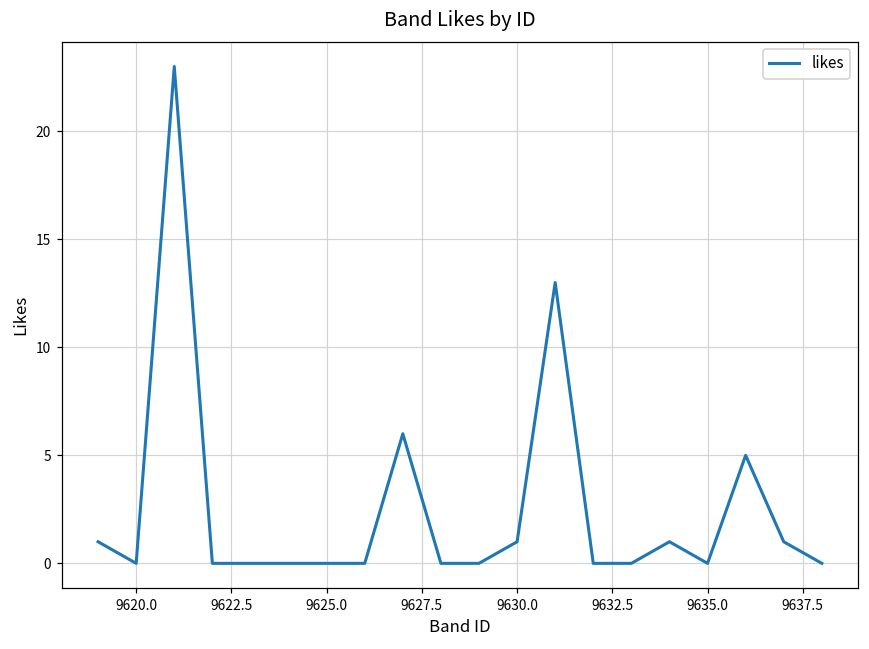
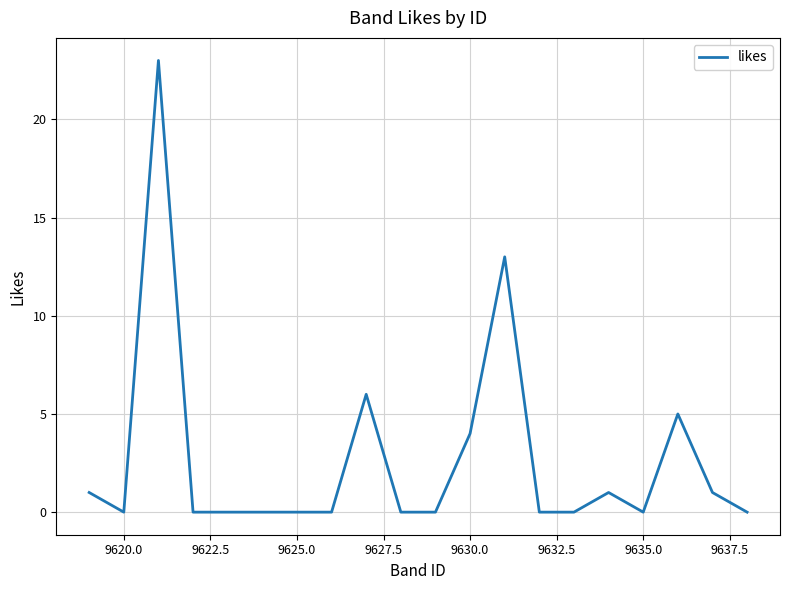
9630.0: 1 -> 4
